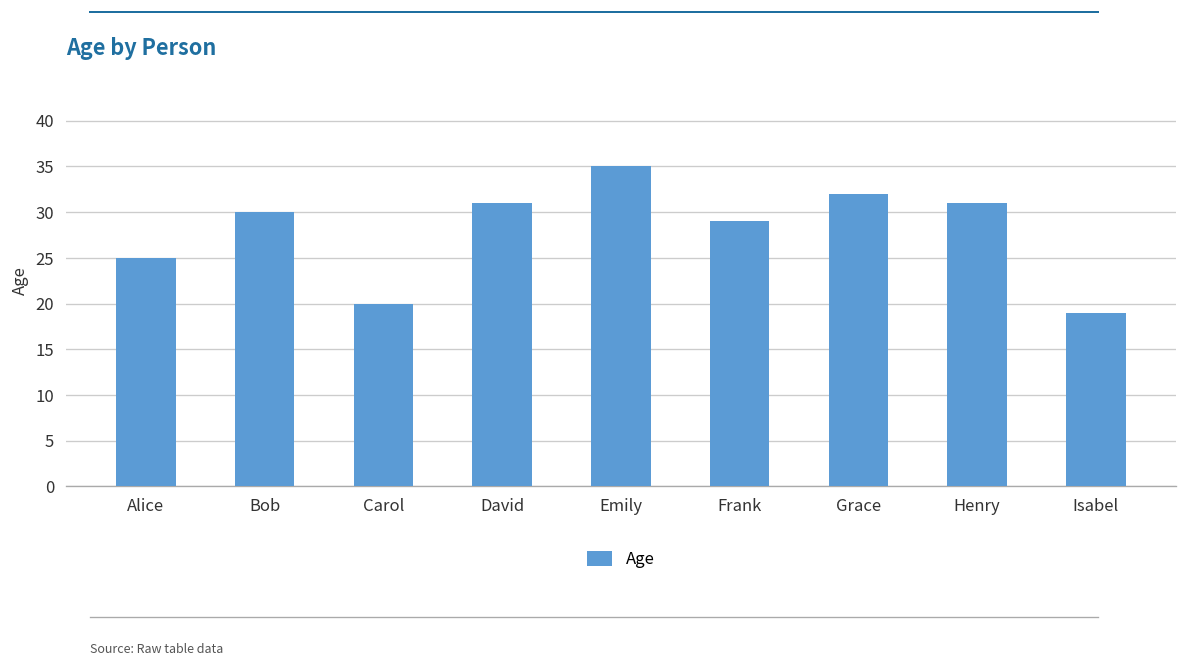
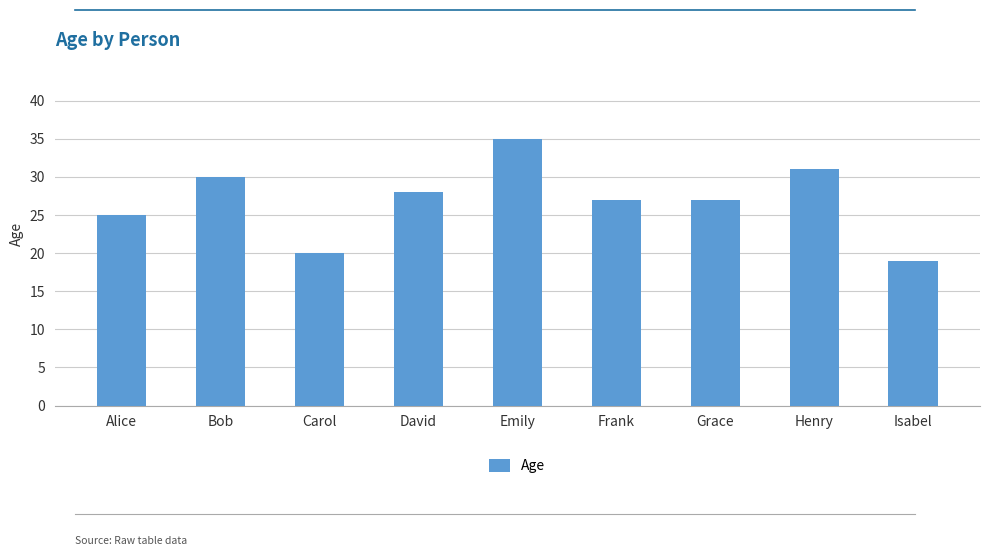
David: 31 -> 28
Frank: 29 -> 27
Grace: 32 -> 27
